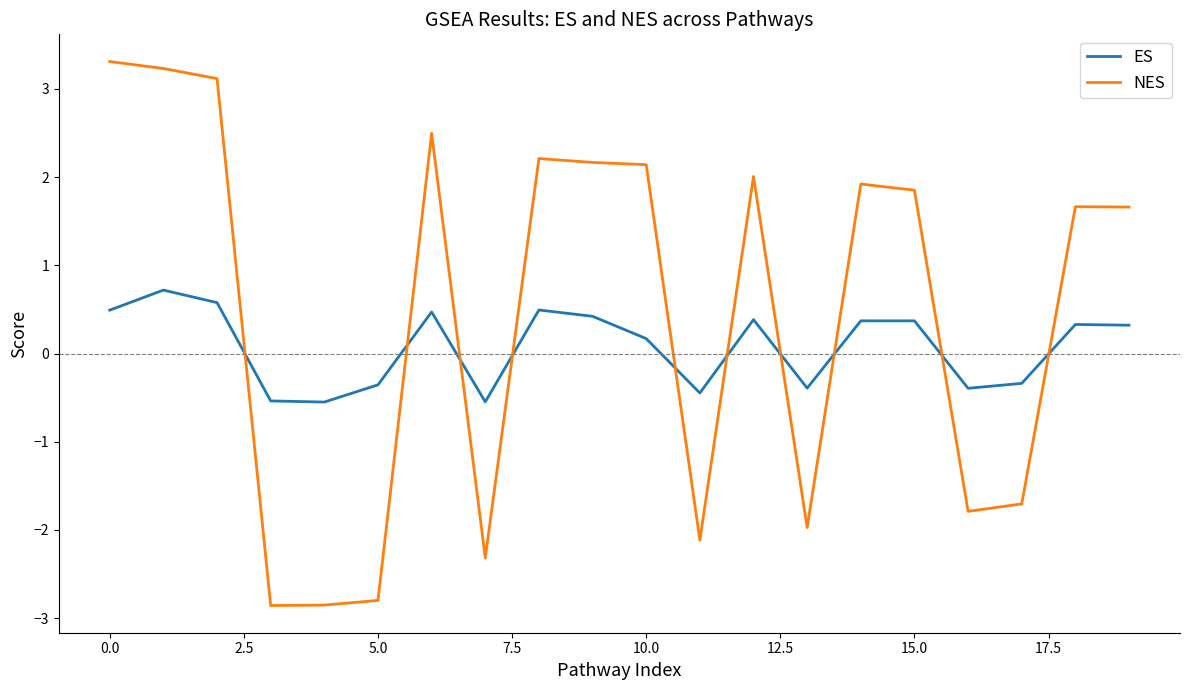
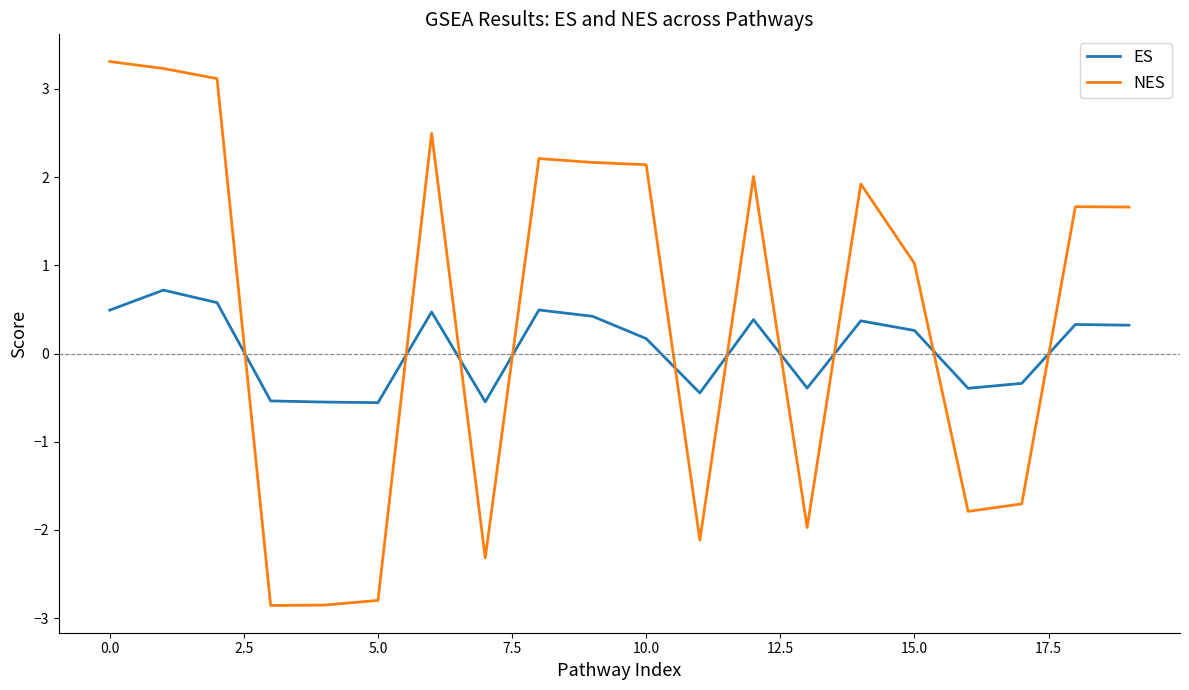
ES, 5.0: -0.4 -> -0.6
ES, 15.0: 0.4 -> 0.3
NES, 15.0: 1.9 -> 1.0
